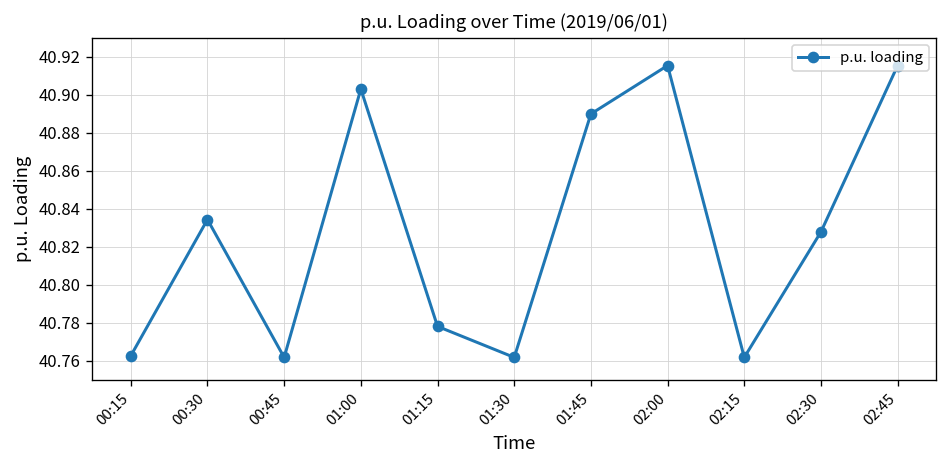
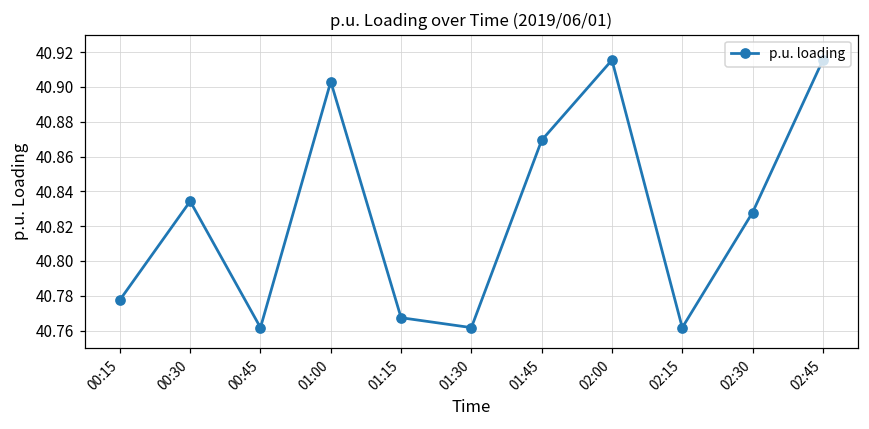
00:15: 40.763 -> 40.778
01:15: 40.778 -> 40.767
01:45: 40.890 -> 40.869
